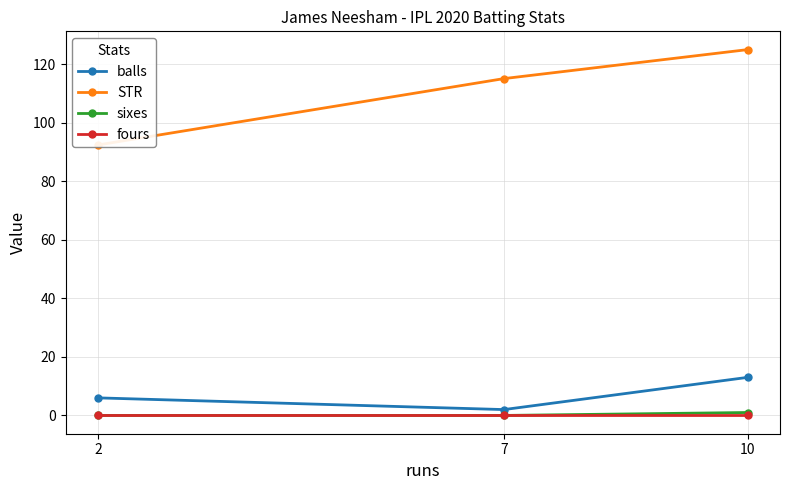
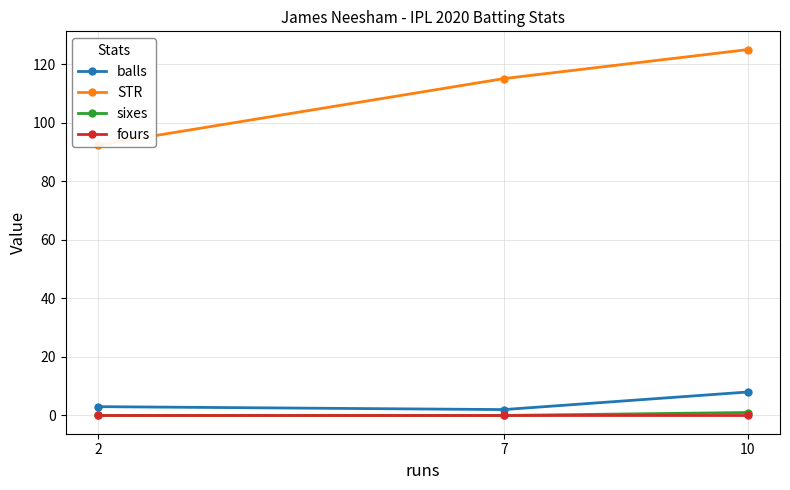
balls, 2: 6 -> 3
balls, 10: 13 -> 8
